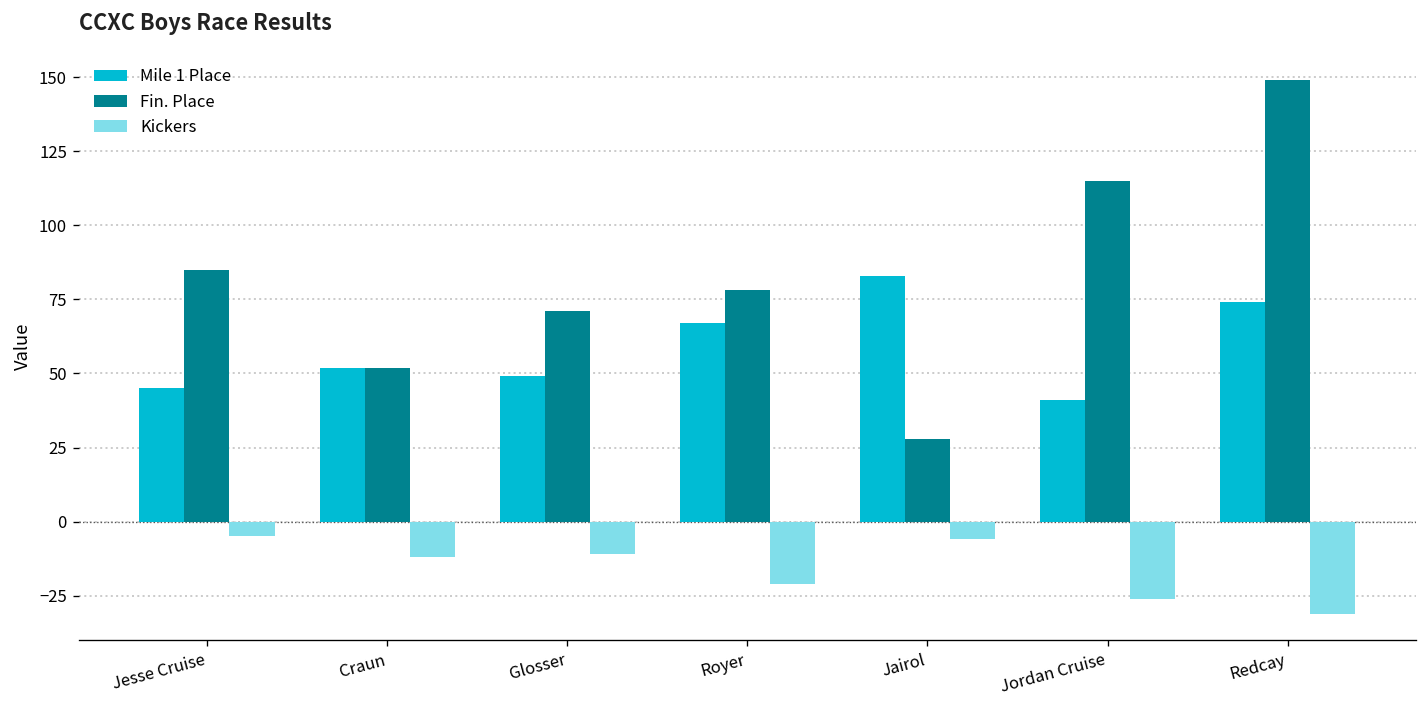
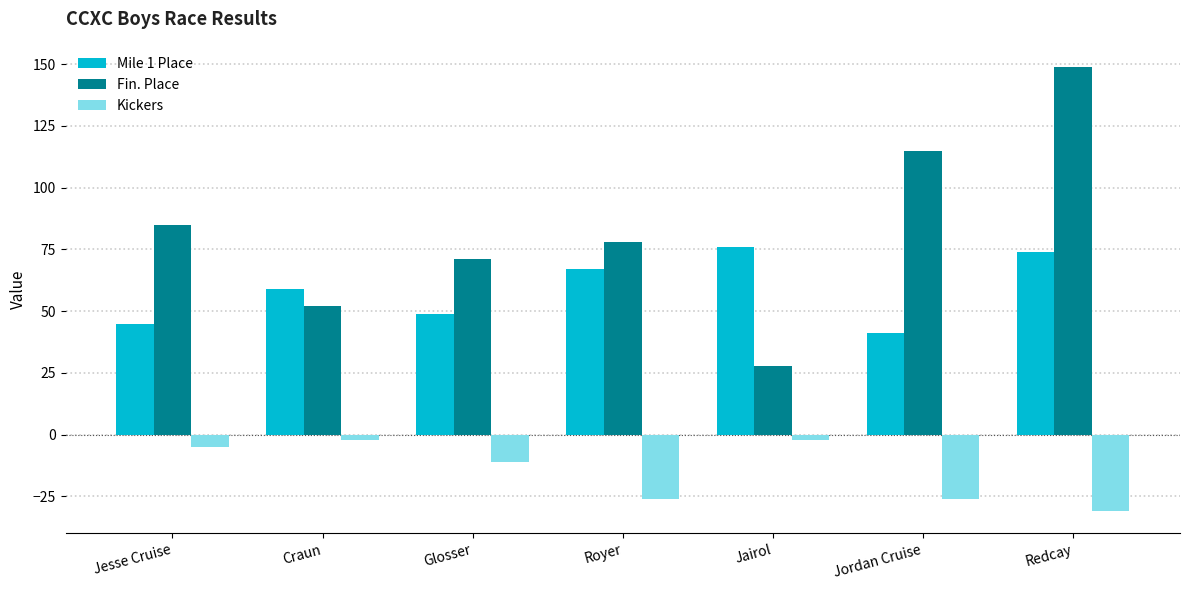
Mile 1 Place, Craun: 52 -> 59
Kickers, Craun: -12 -> -2
Kickers, Royer: -21 -> -26
Mile 1 Place, Jairol: 83 -> 76
Kickers, Jairol: -6 -> -2
